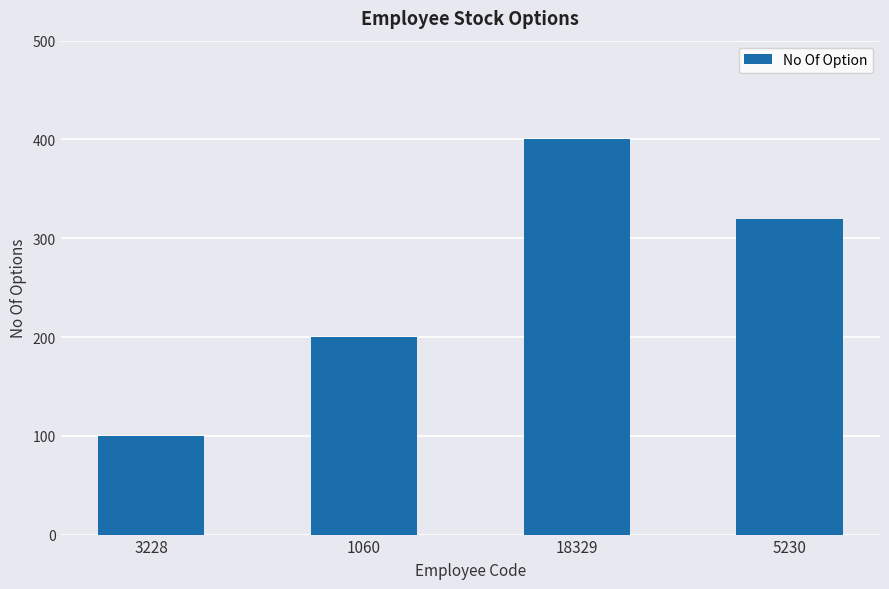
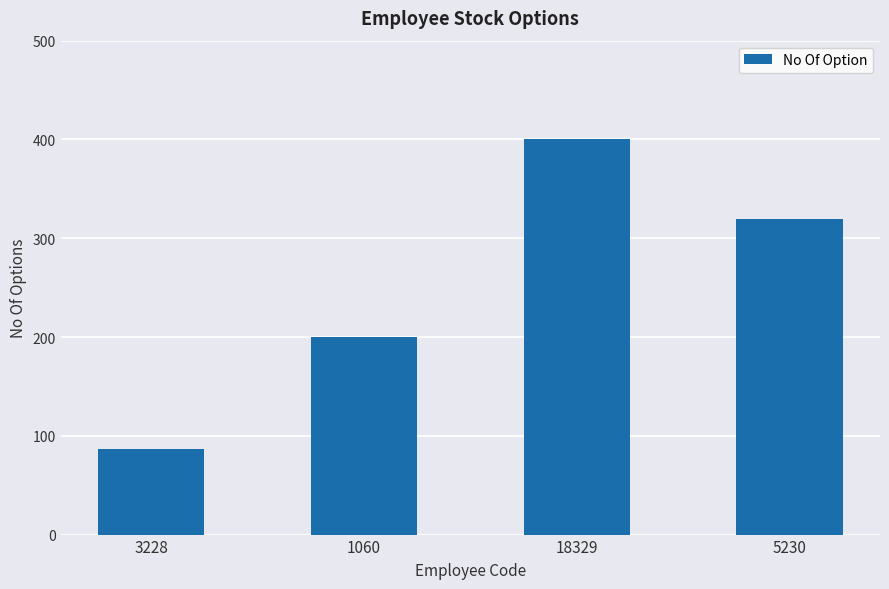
3228: 100 -> 90
